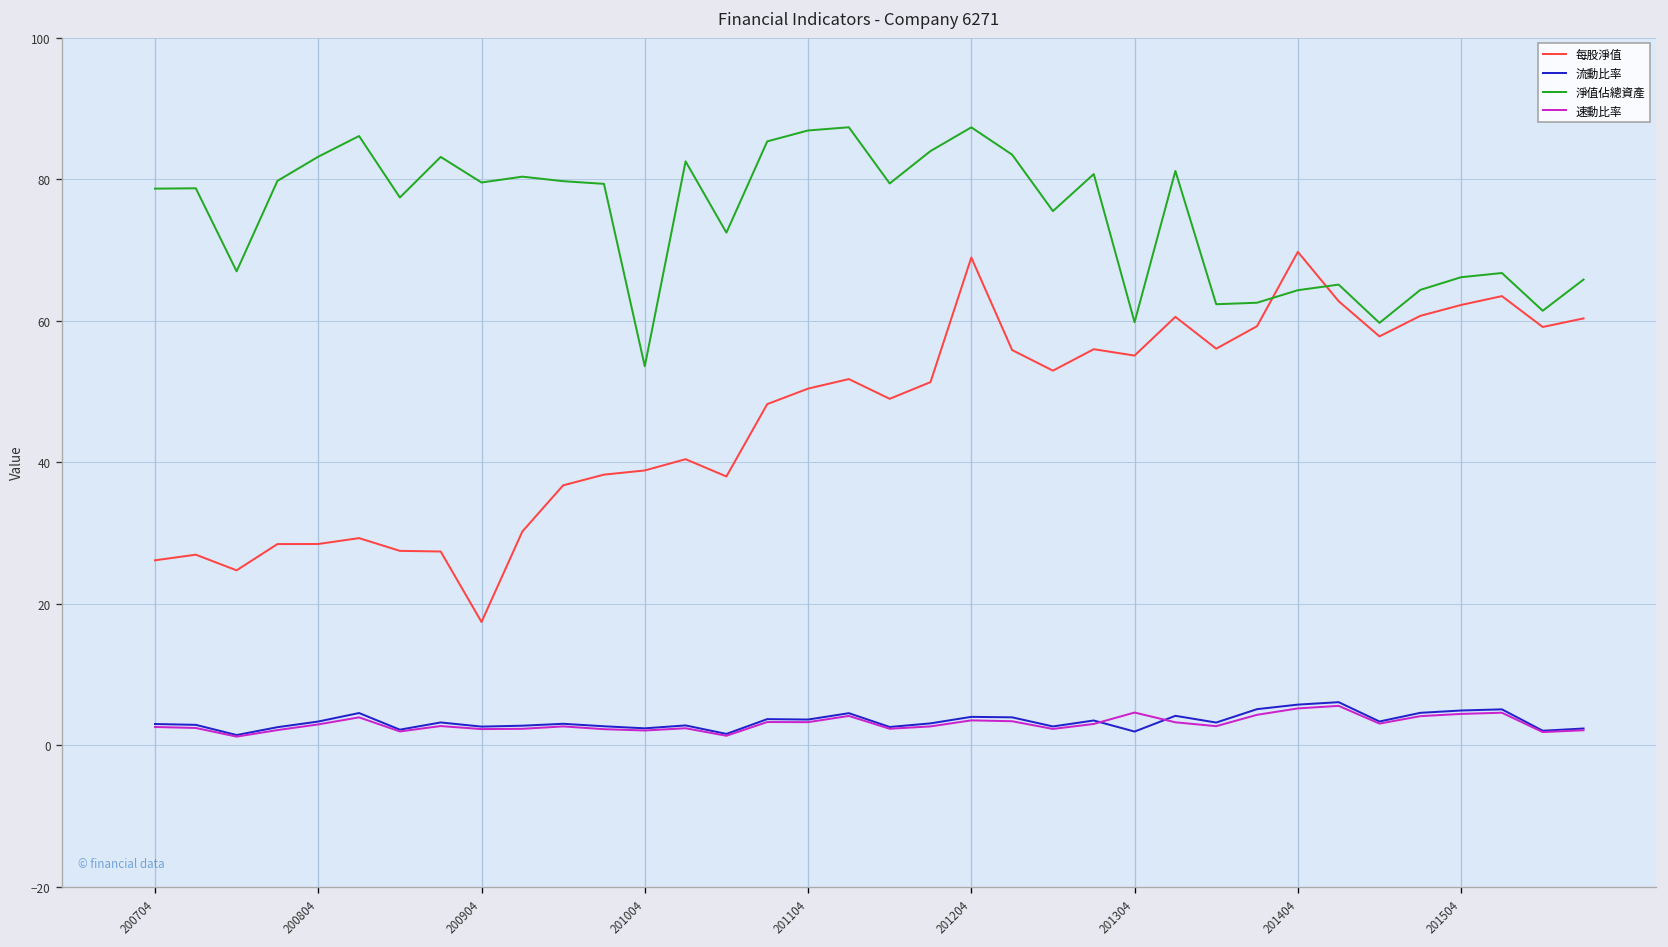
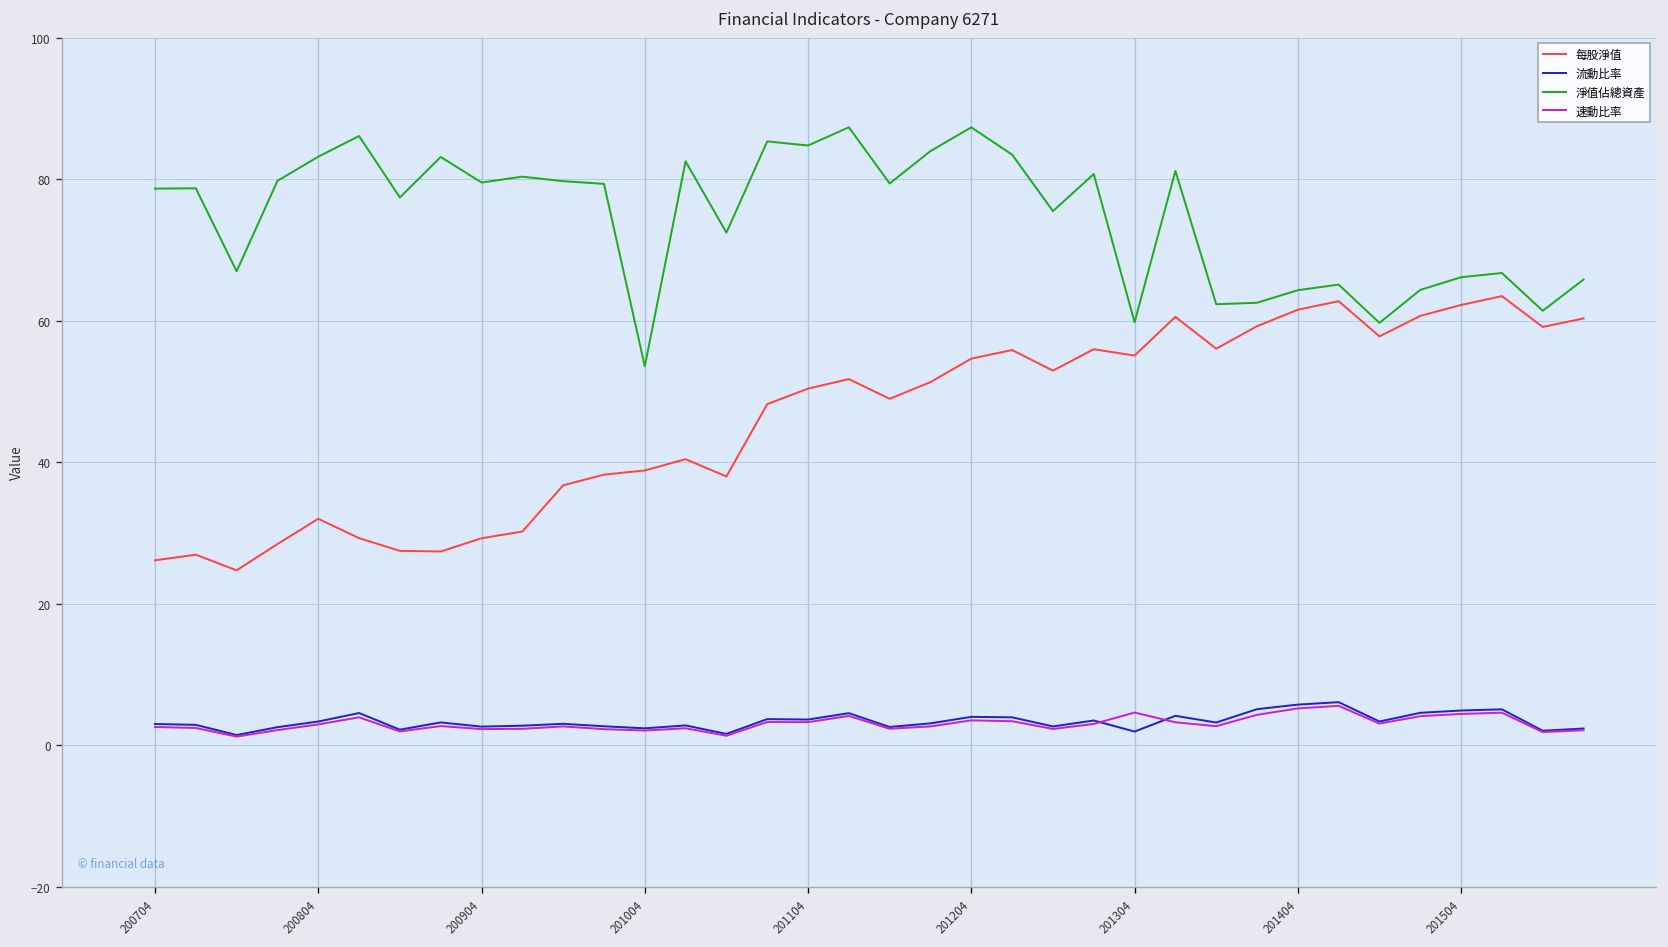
每股淨值, 200804: 28 -> 32
每股淨值, 200904: 17 -> 29
淨值佔總資產, 201104: 87 -> 85
每股淨值, 201204: 69 -> 55
每股淨值, 201404: 70 -> 62
